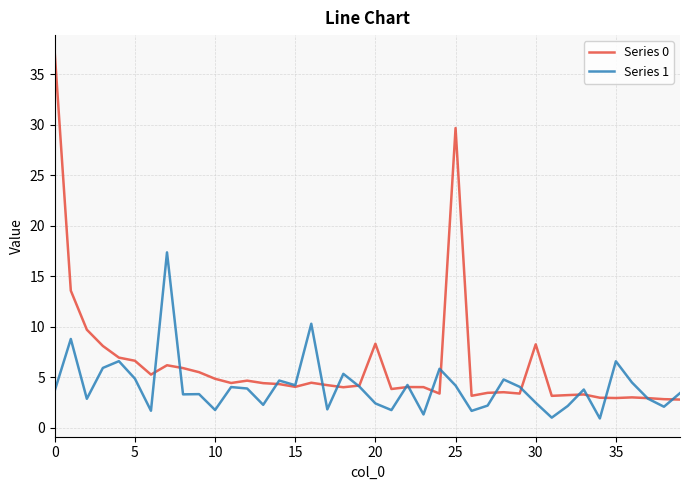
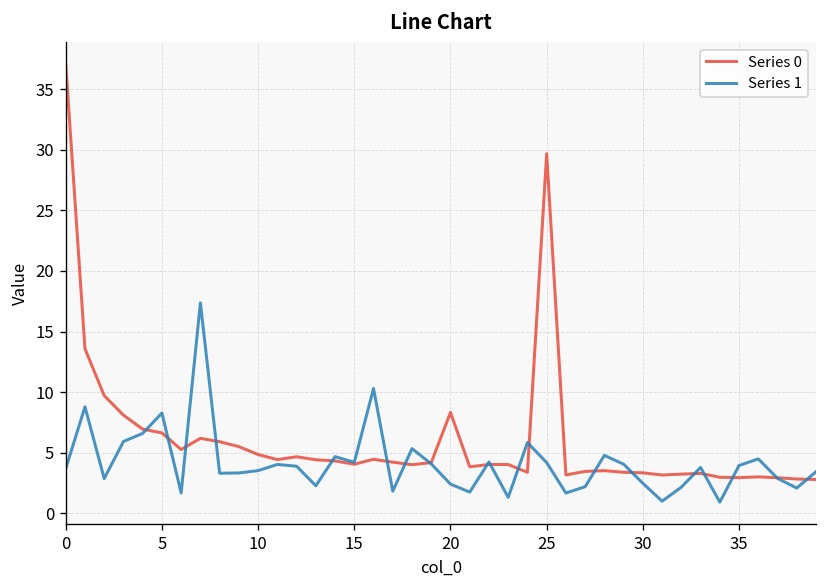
Series 1, 5: 4.9 -> 8.3
Series 1, 10: 1.8 -> 3.5
Series 0, 30: 8.3 -> 3.3
Series 1, 35: 6.6 -> 4.0
